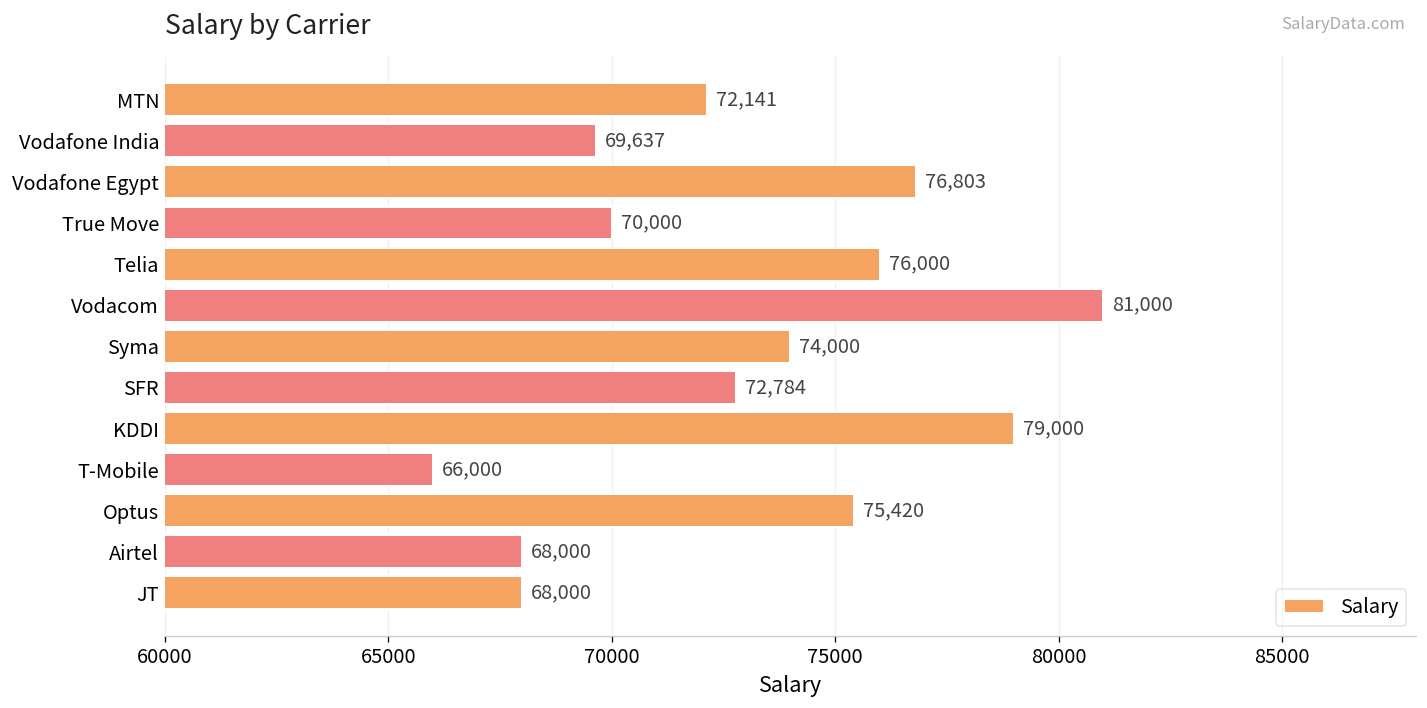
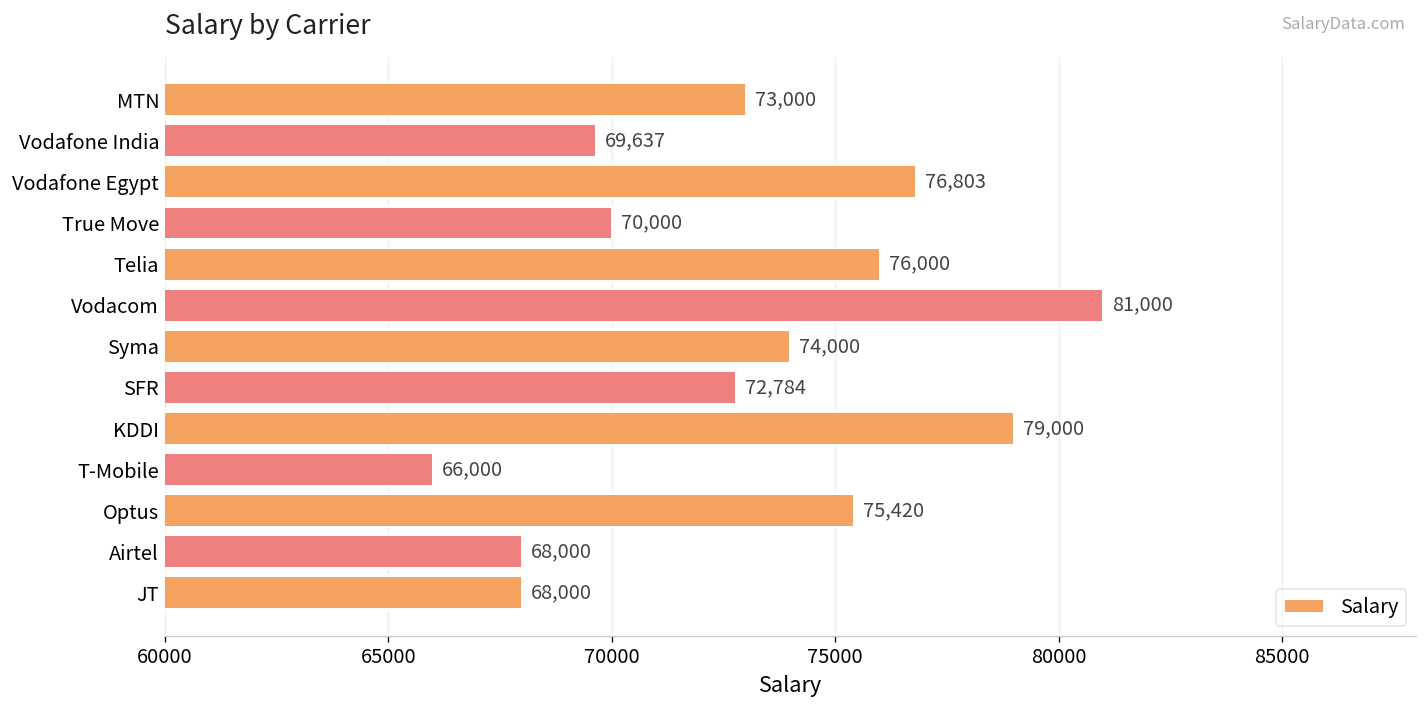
MTN: 72,141 -> 73,000
